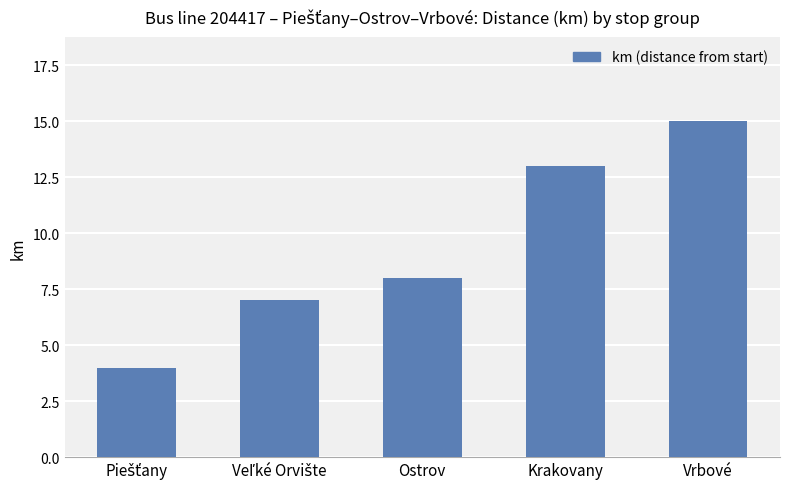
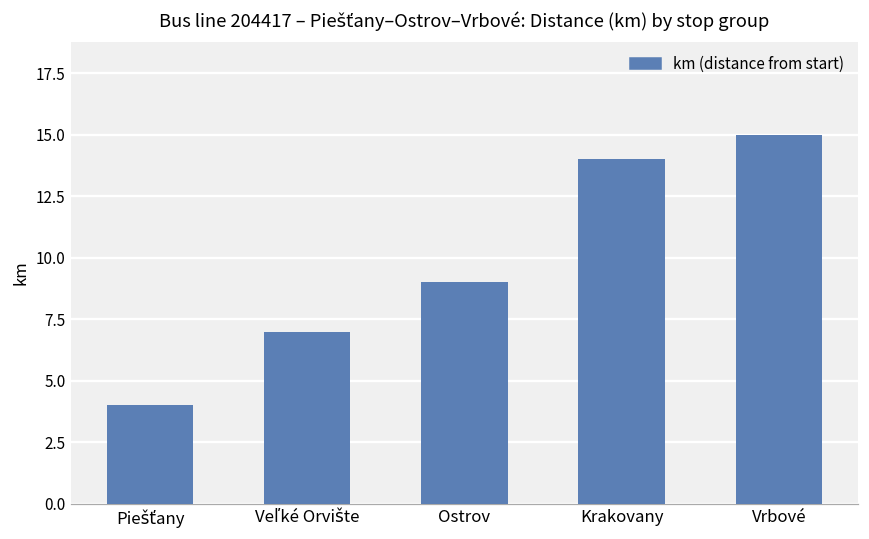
Ostrov: 8 -> 9
Krakovany: 13 -> 14
